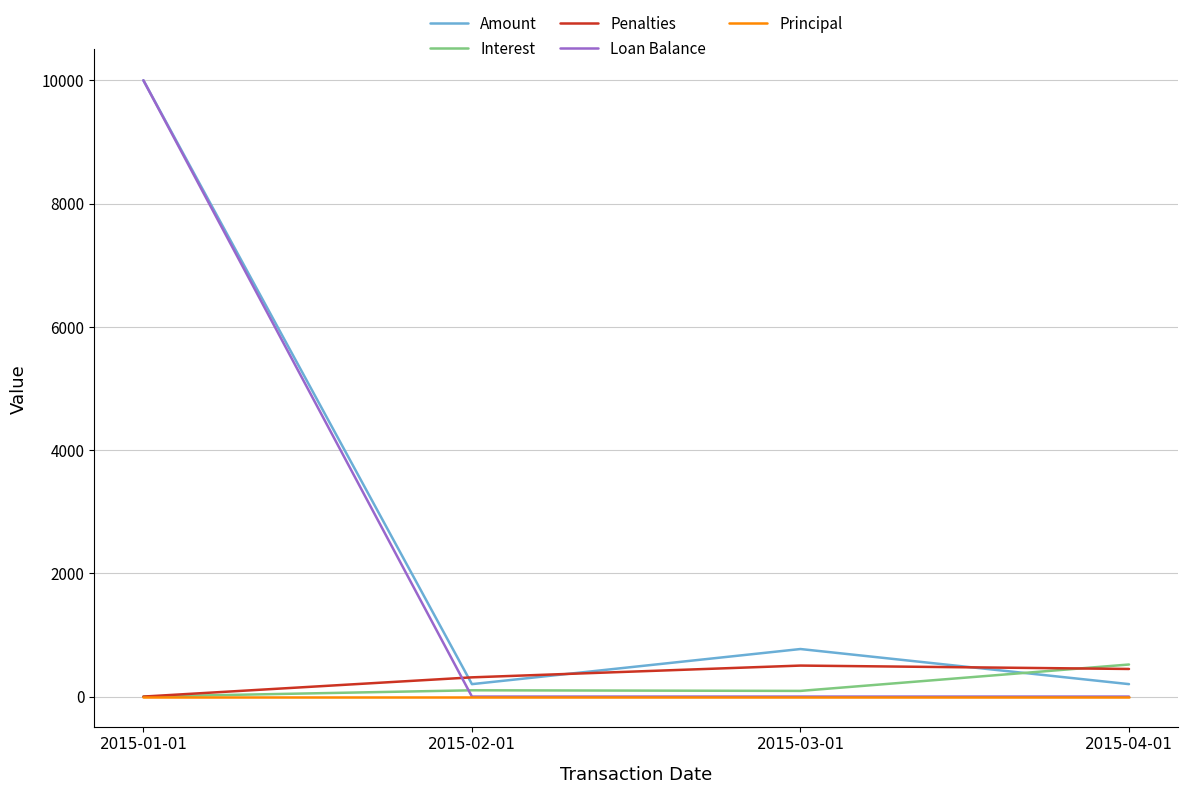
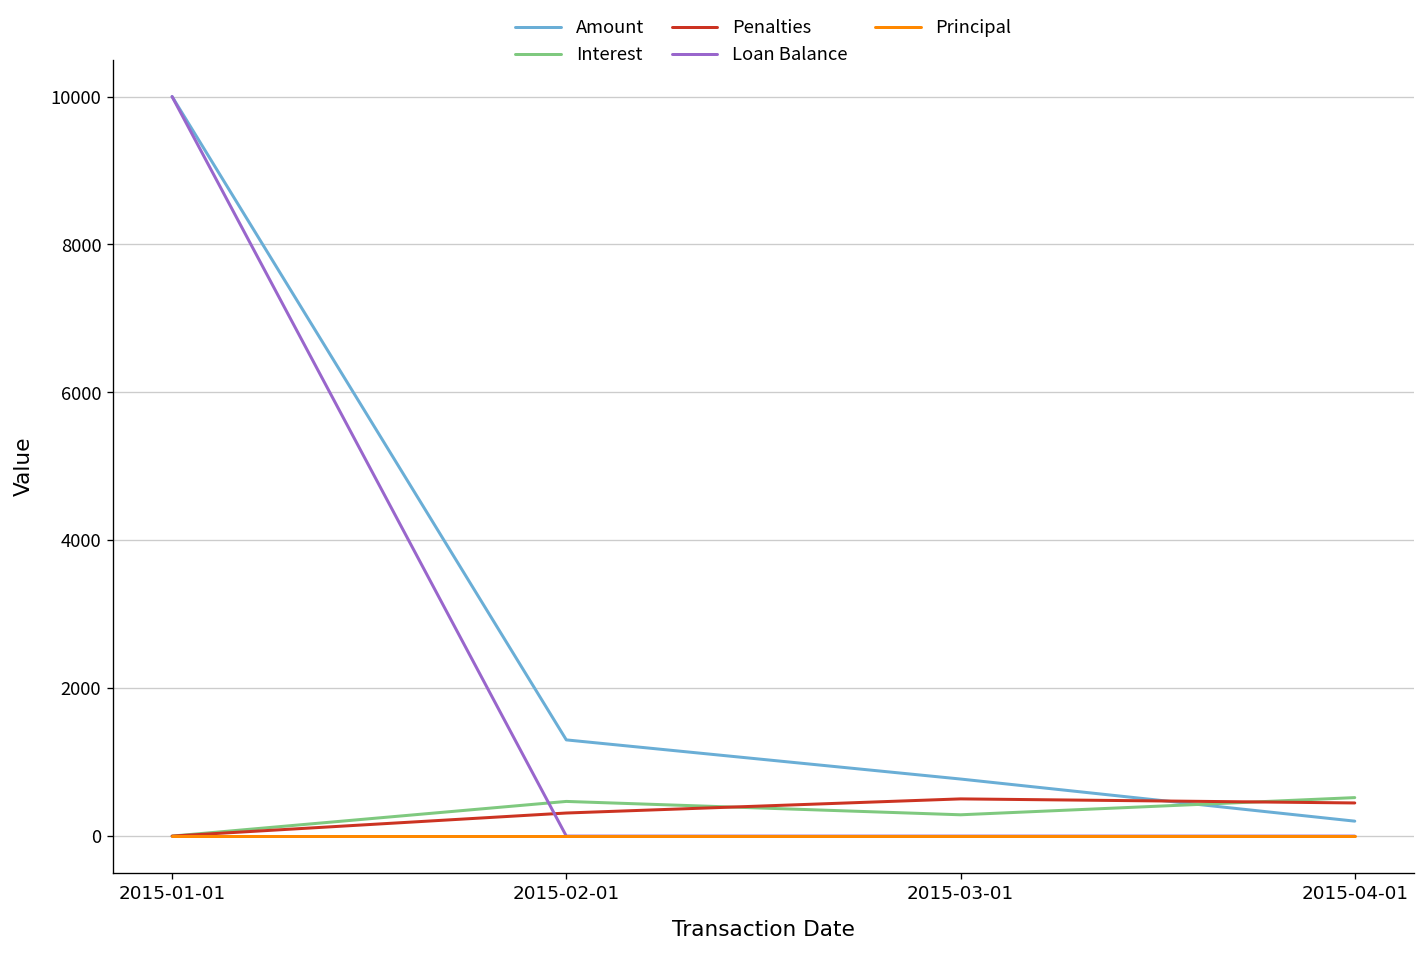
Amount, 2015-02-01: 200 -> 1300
Interest, 2015-02-01: 100 -> 500
Interest, 2015-03-01: 100 -> 300
